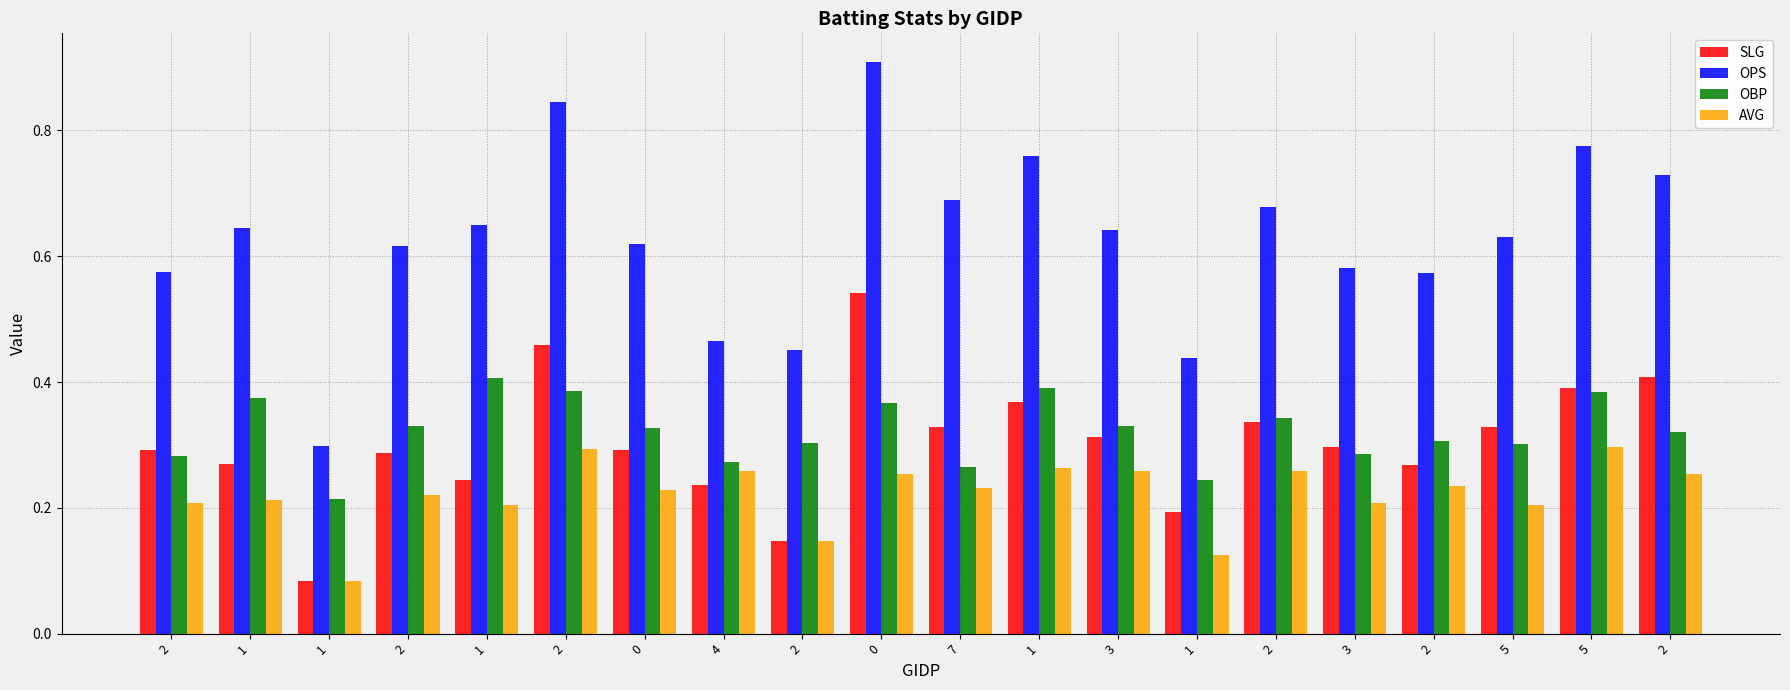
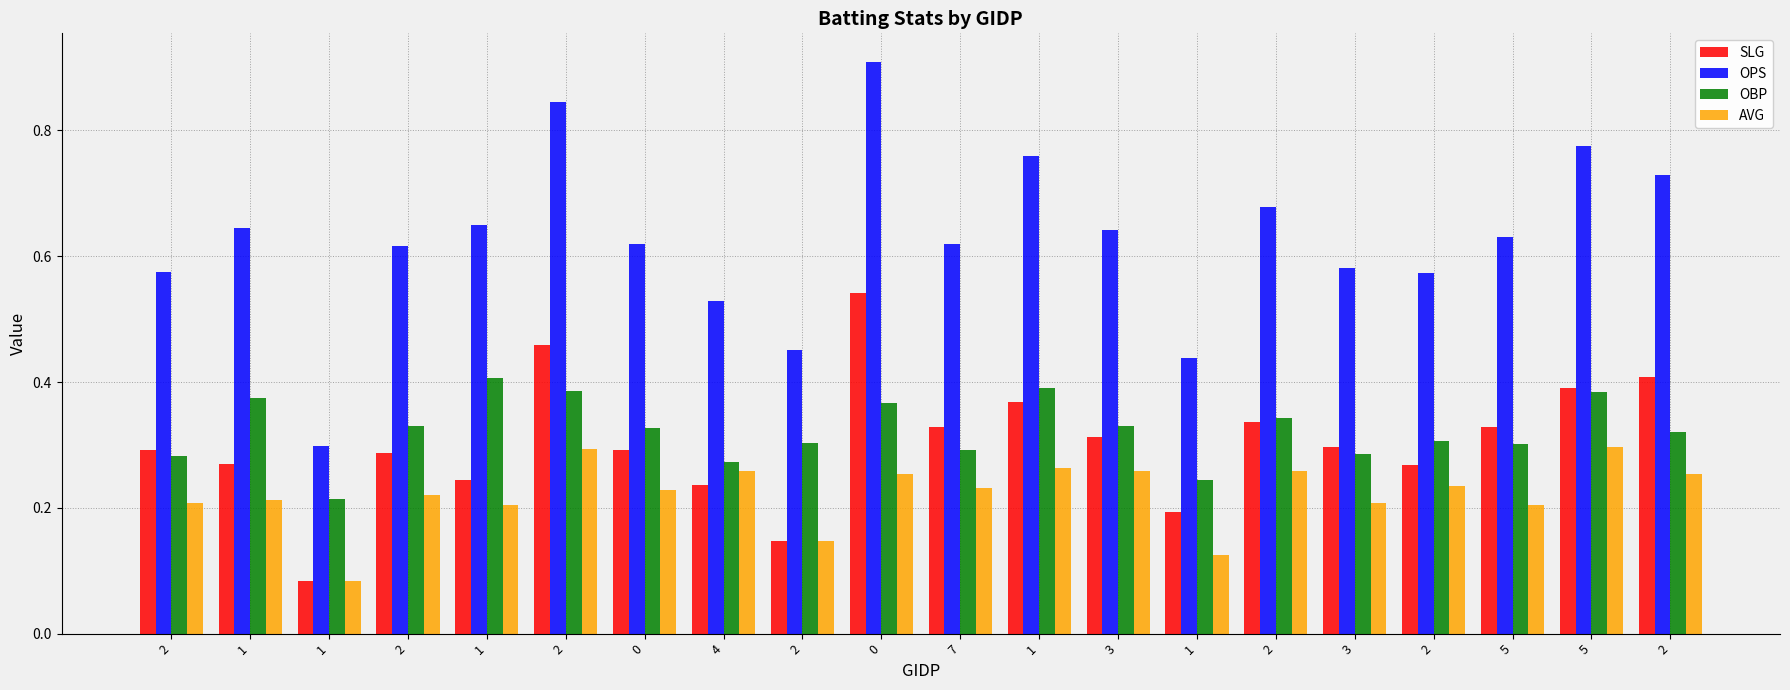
OPS, 4: 0.47 -> 0.53
OPS, 7: 0.69 -> 0.62
OBP, 7: 0.27 -> 0.29
